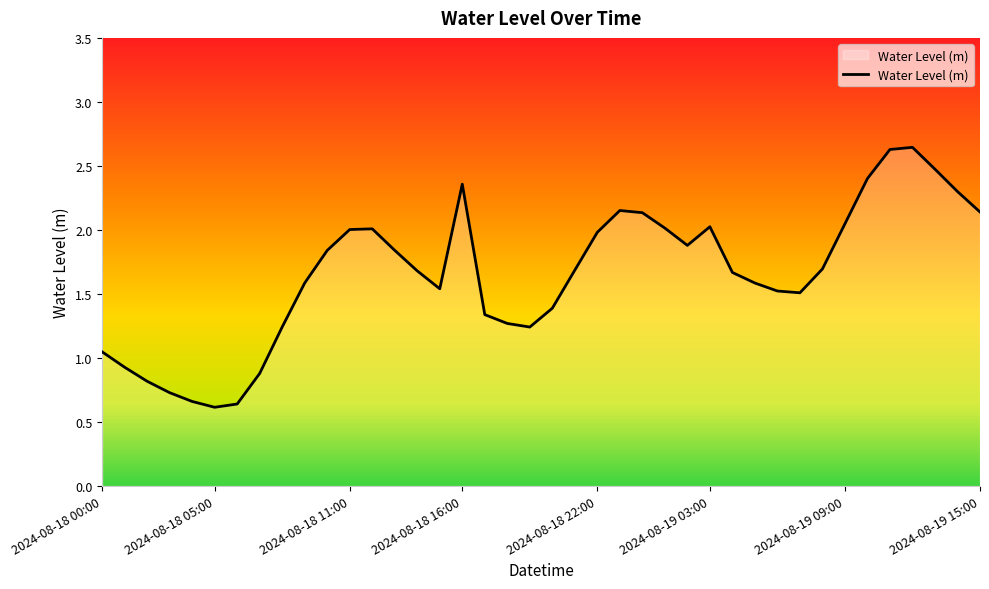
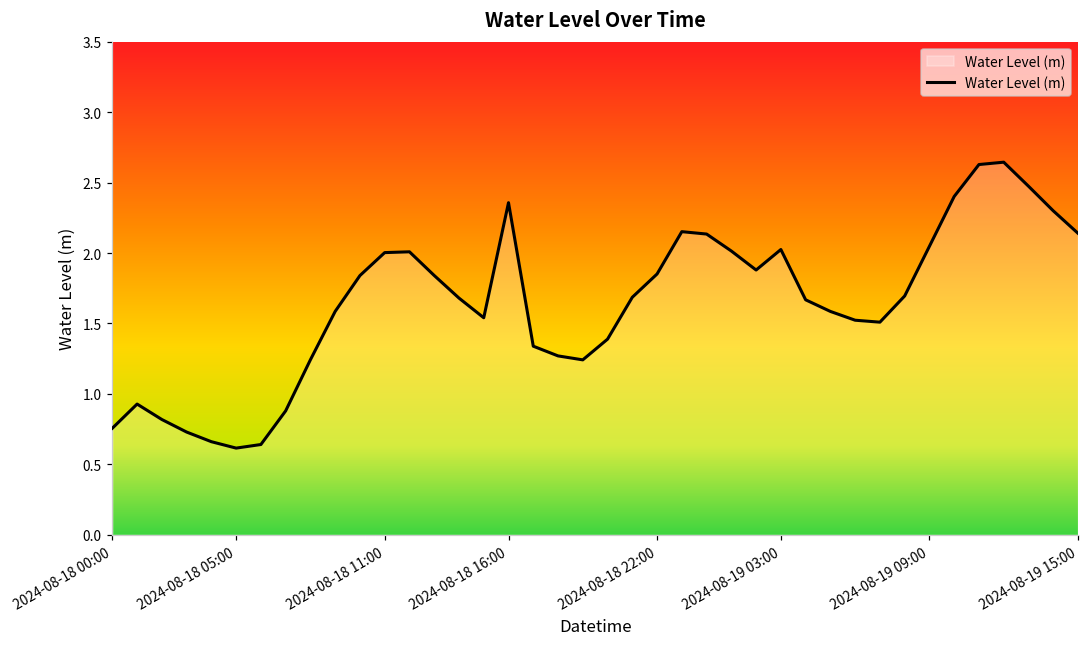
2024-08-18 00:00: 1.05 -> 0.76
2024-08-18 22:00: 1.98 -> 1.85
